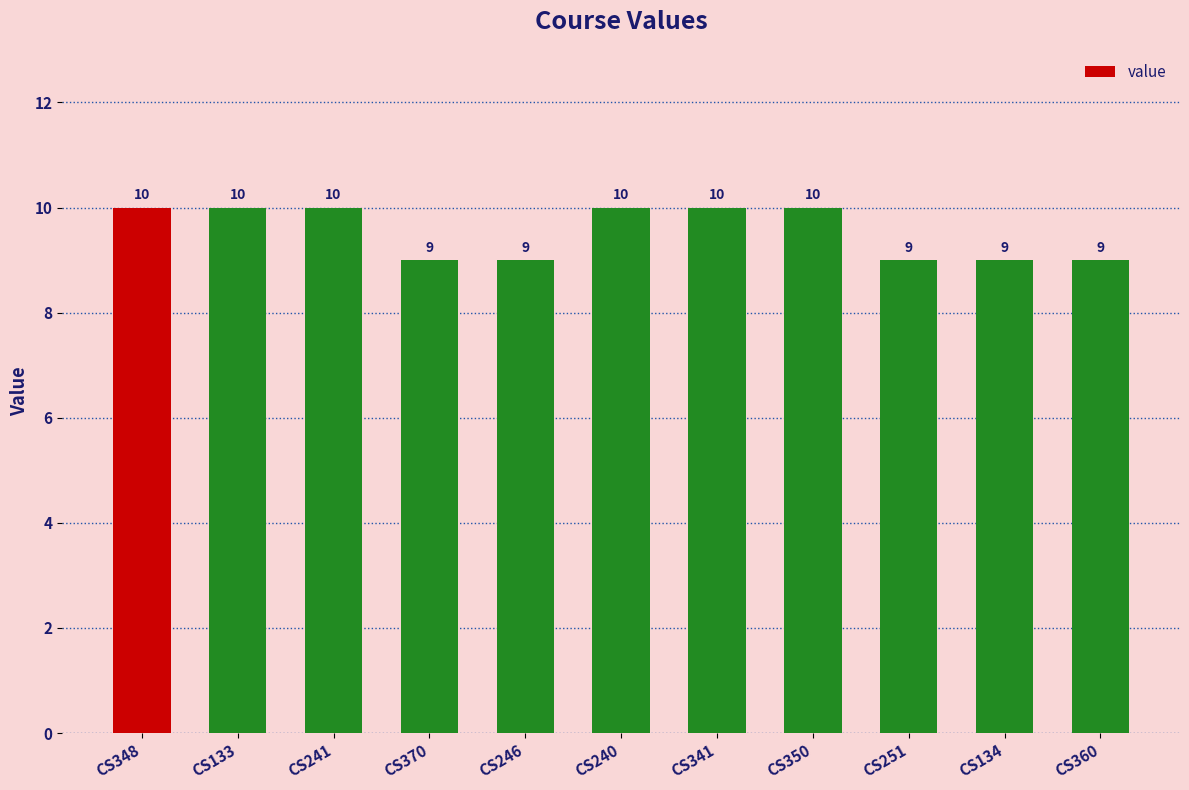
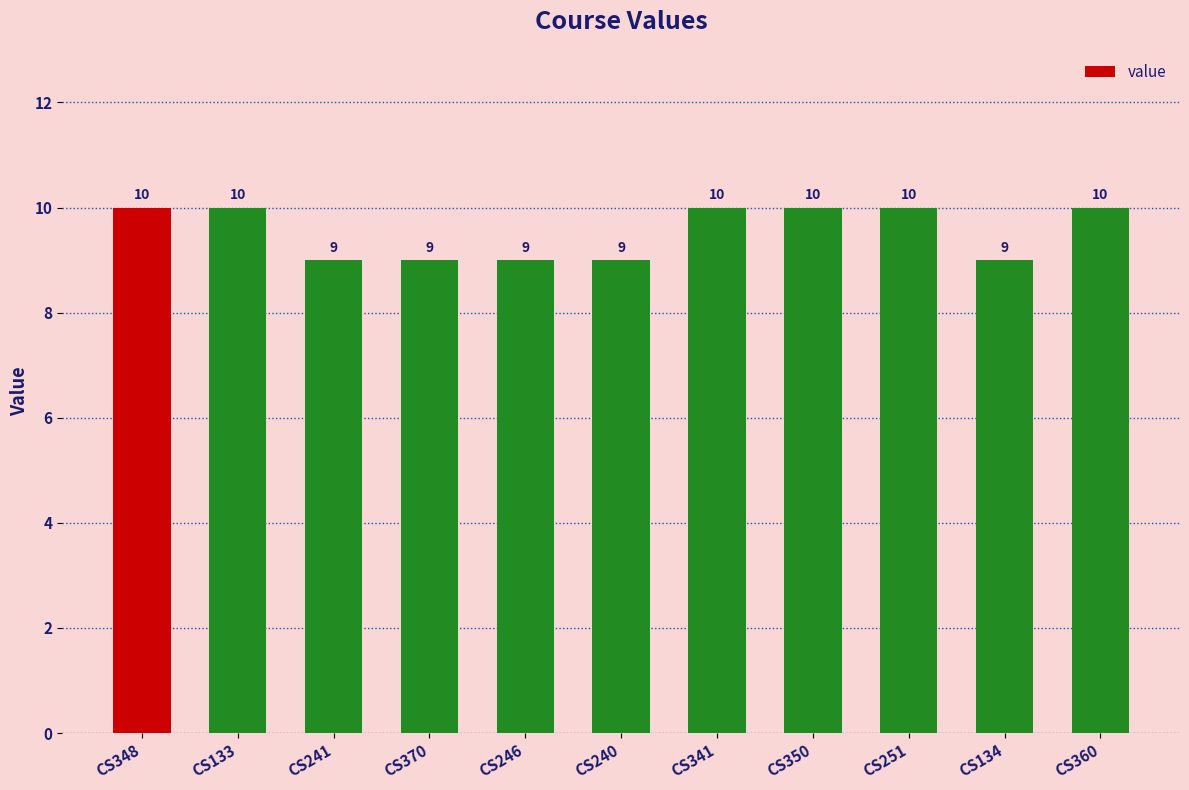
CS241: 10 -> 9
CS240: 10 -> 9
CS251: 9 -> 10
CS360: 9 -> 10
